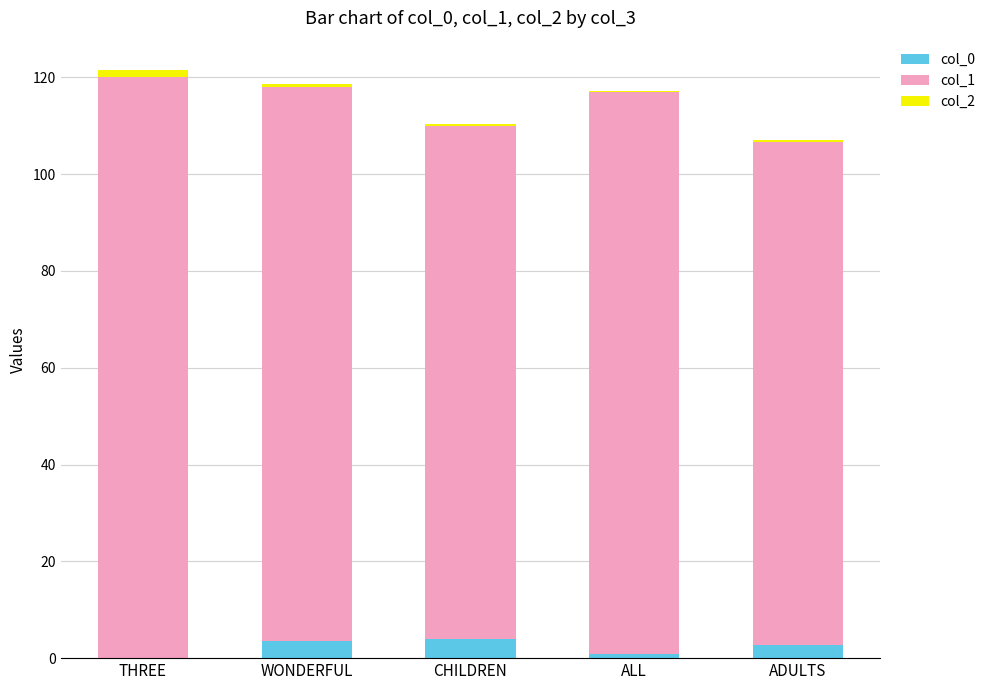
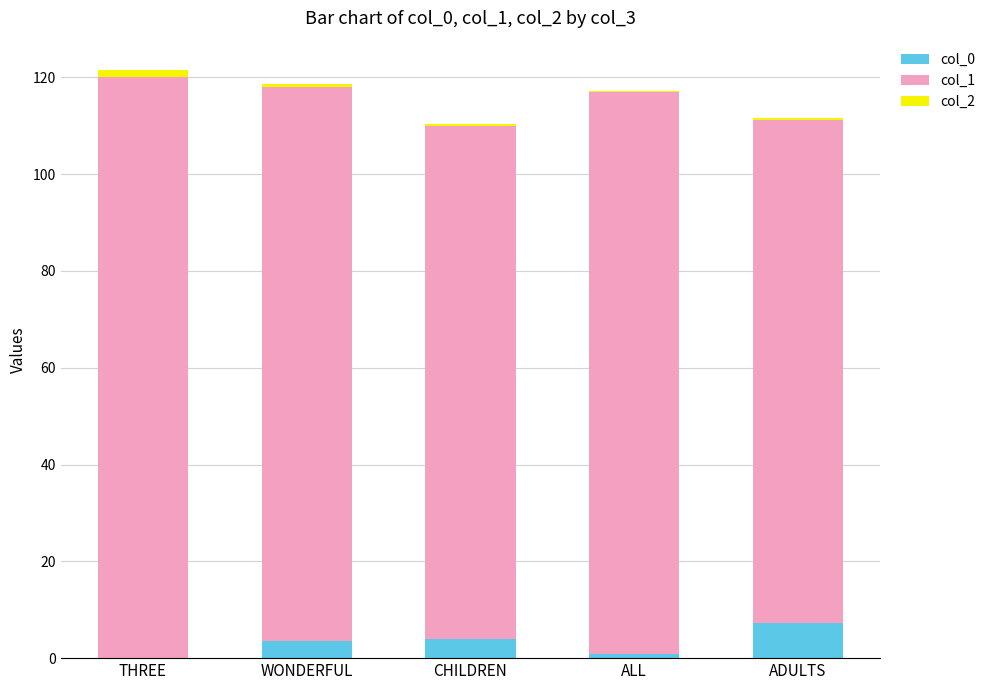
col_0, ADULTS: 3 -> 7
